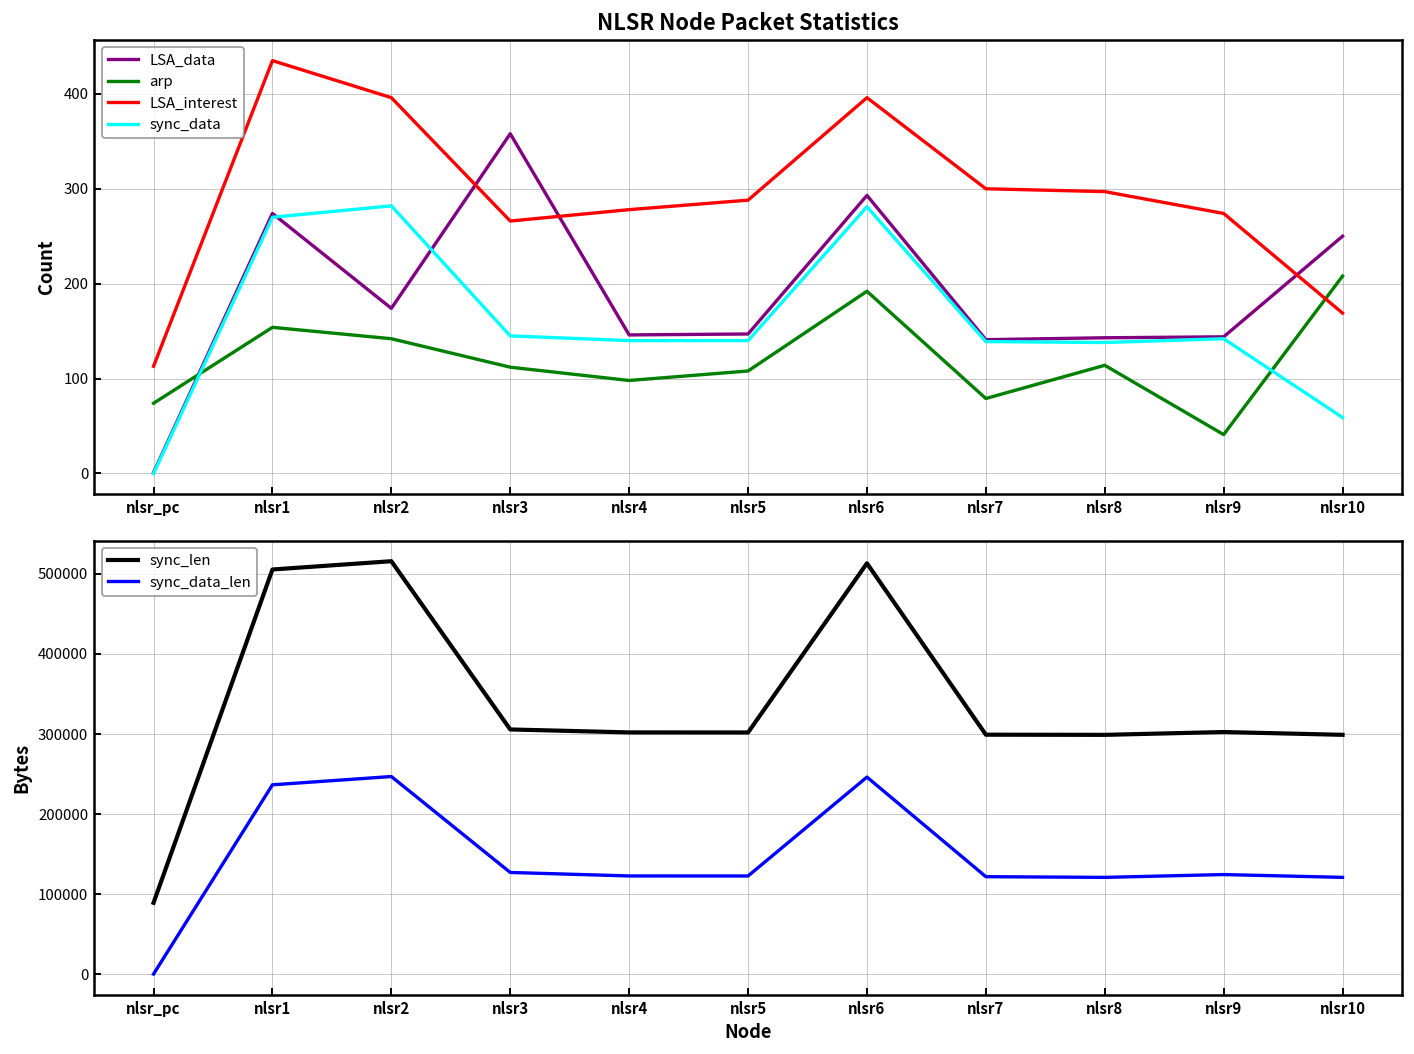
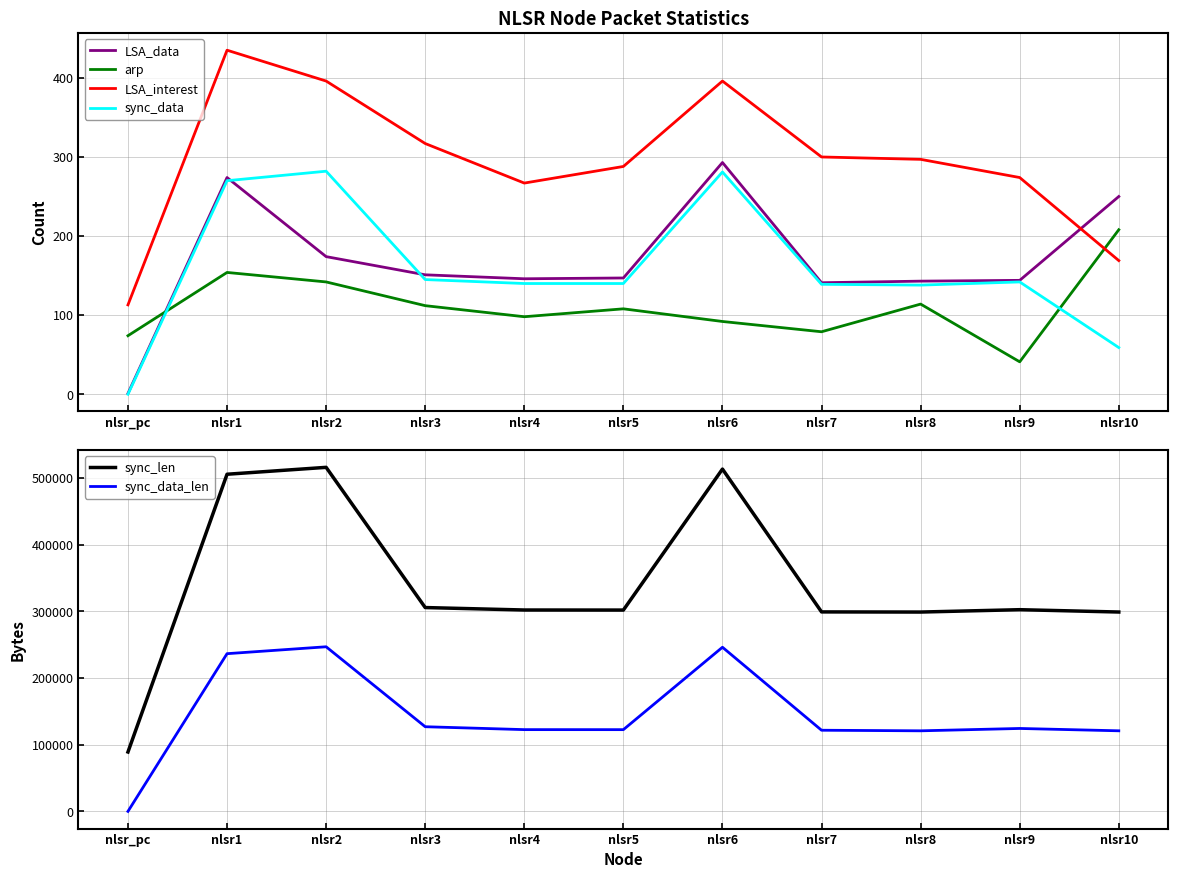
NLSR Node Packet Statistics, LSA_data, nlsr3: 360 -> 150
NLSR Node Packet Statistics, LSA_interest, nlsr3: 270 -> 320
NLSR Node Packet Statistics, LSA_interest, nlsr4: 280 -> 270
NLSR Node Packet Statistics, arp, nlsr6: 190 -> 90
